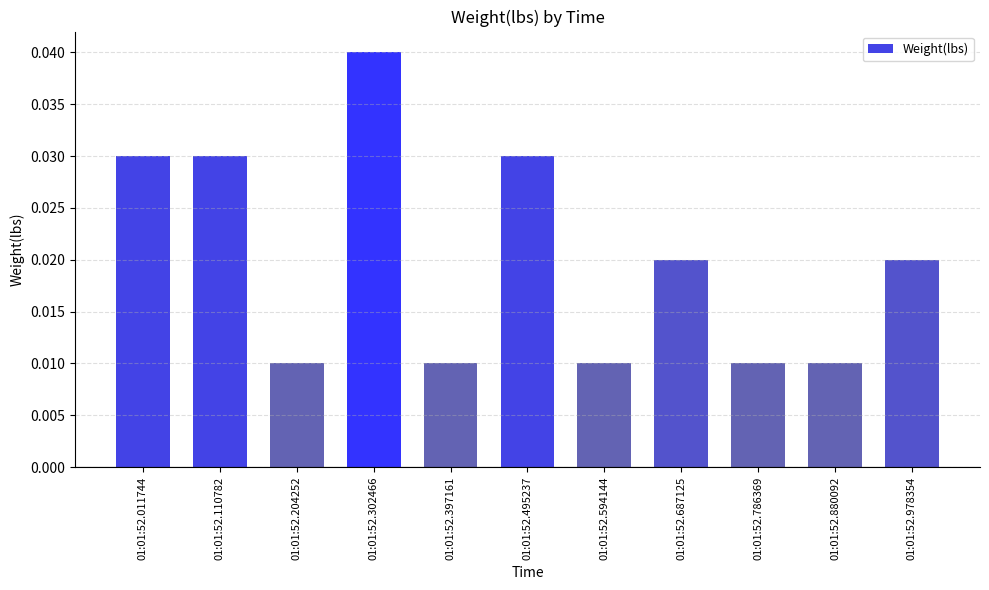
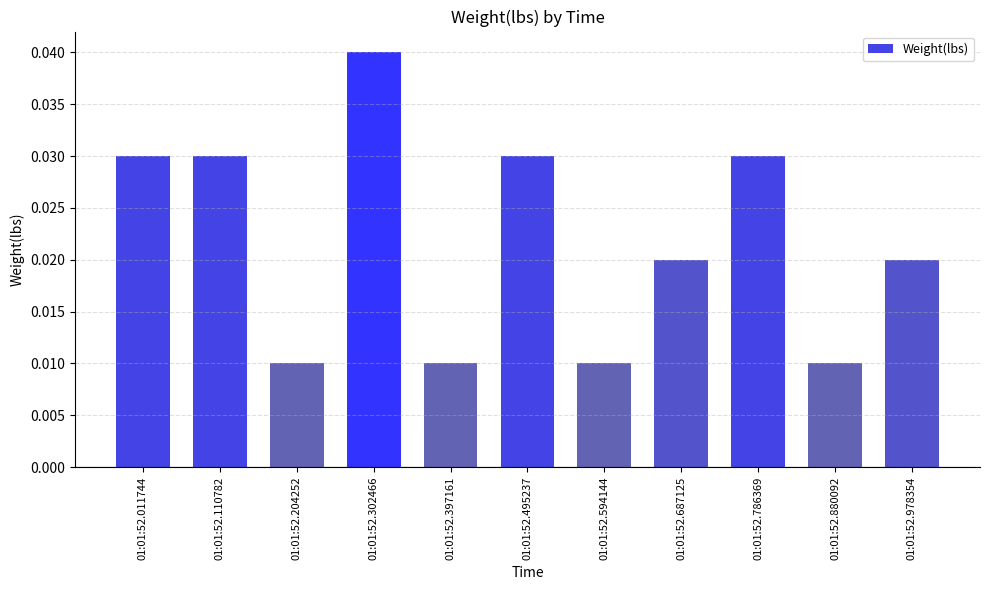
01:01:52.786369: 0.01 -> 0.03
